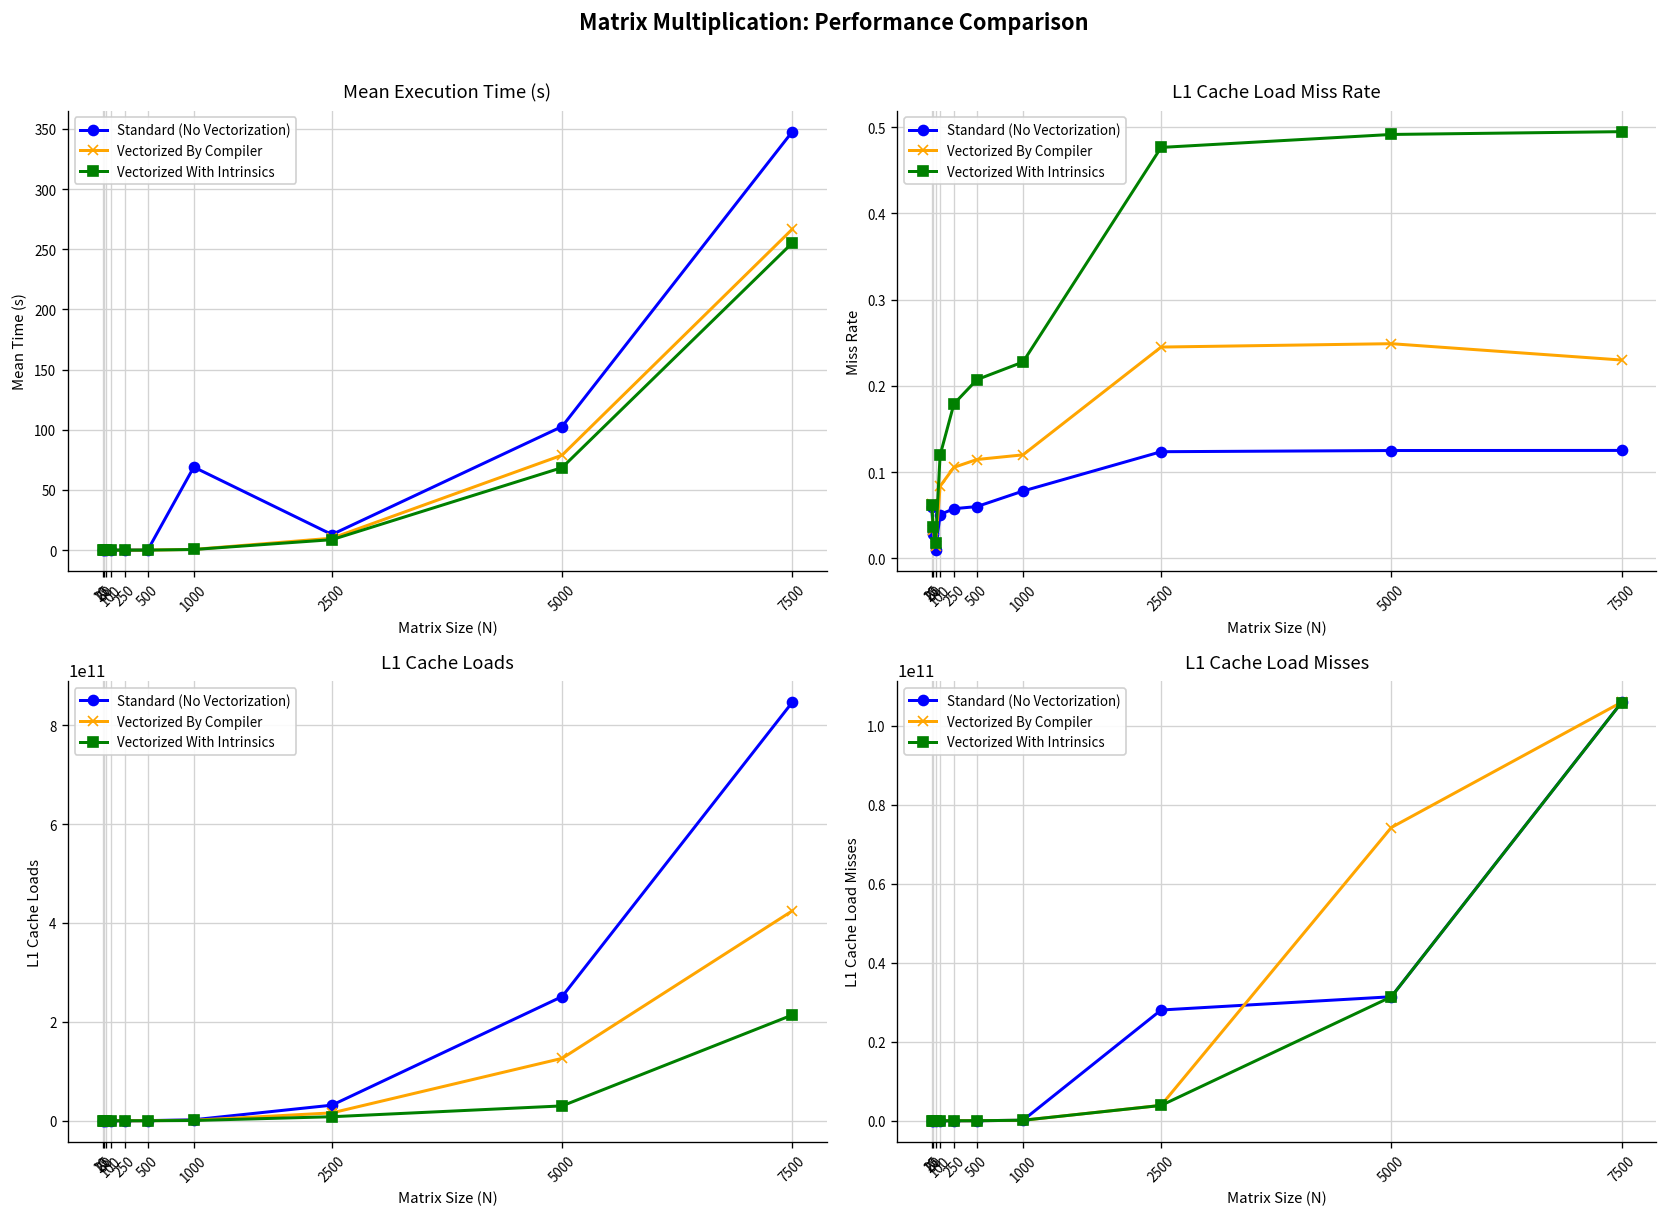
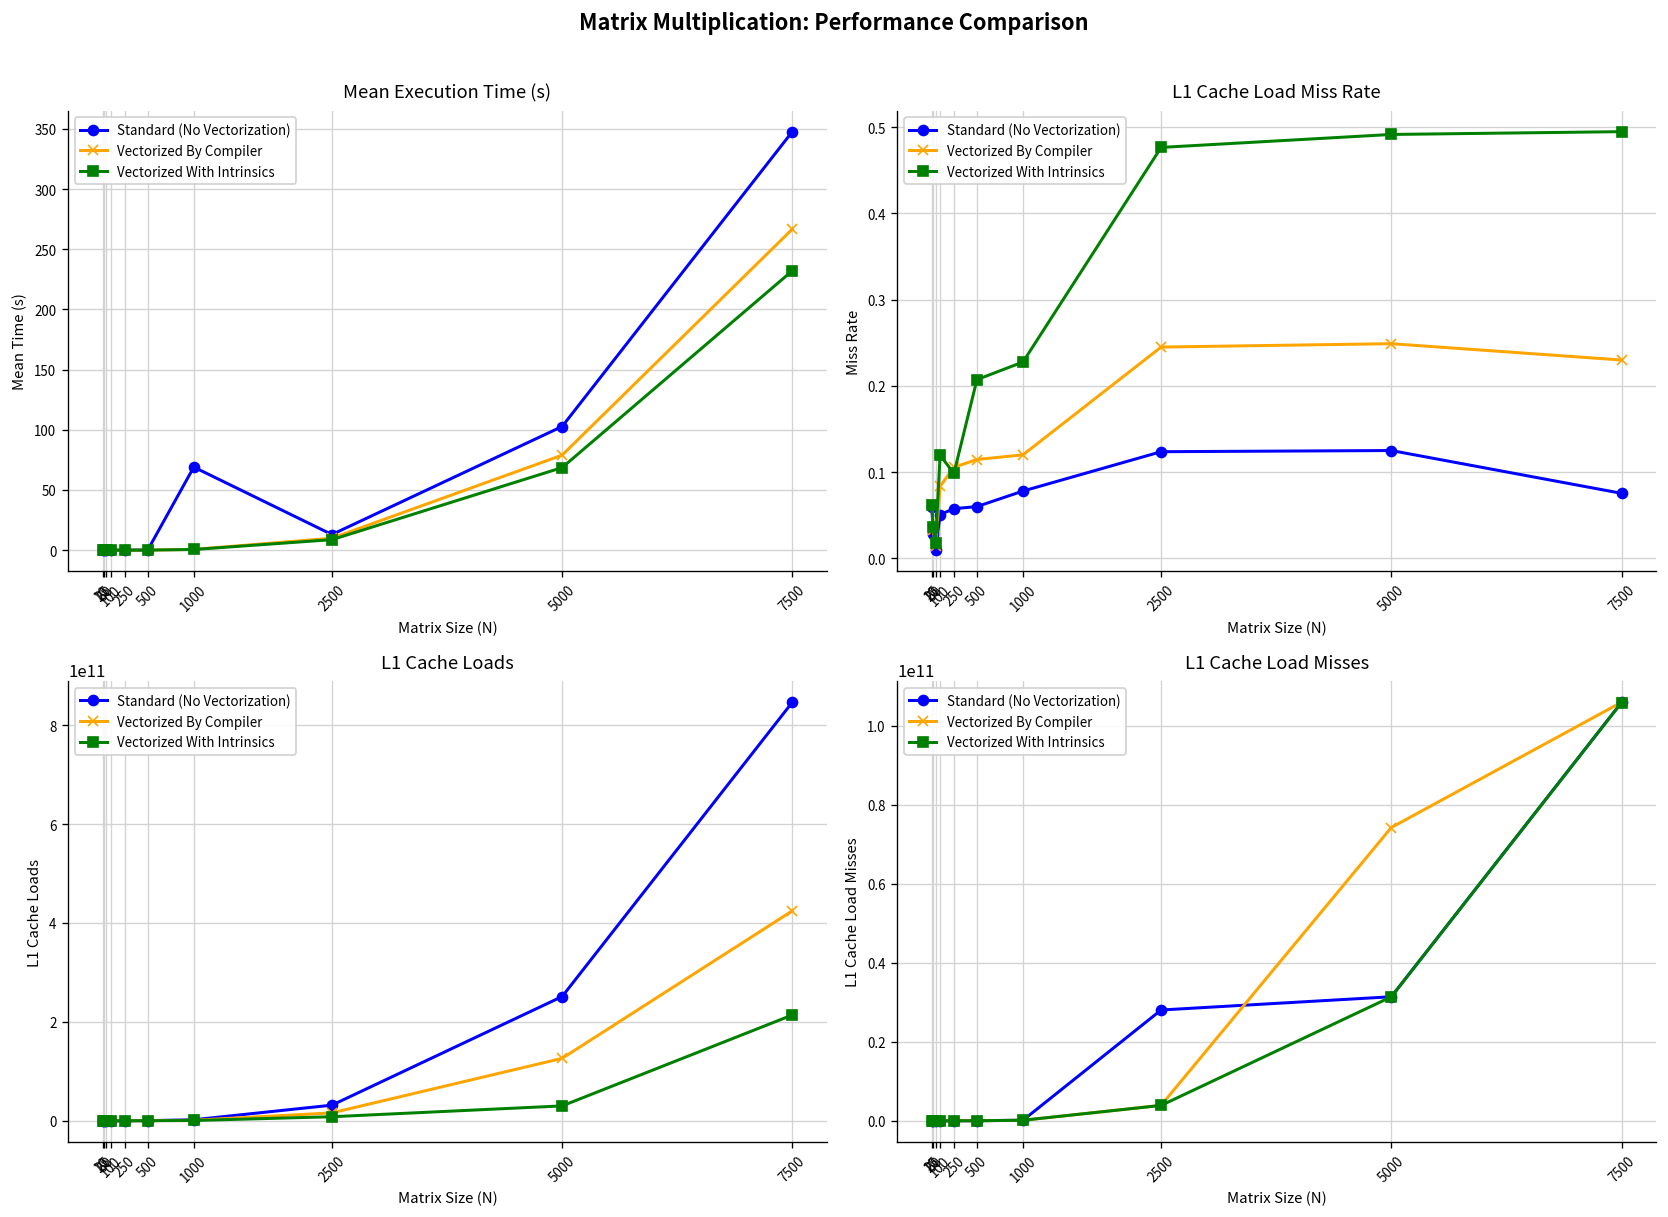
Mean Execution Time (s), Vectorized With Intrinsics, 7500: 255 -> 232
L1 Cache Load Miss Rate, Vectorized With Intrinsics, 250: 0.18 -> 0.10
L1 Cache Load Miss Rate, Standard (No Vectorization), 7500: 0.13 -> 0.08
